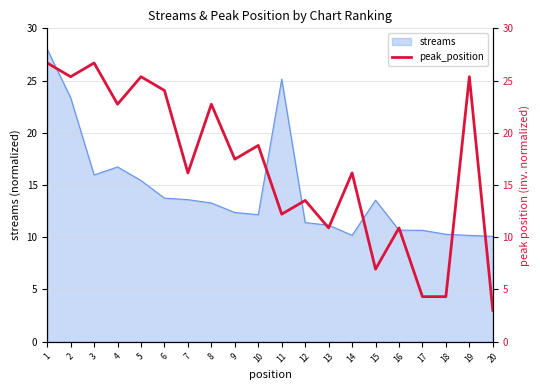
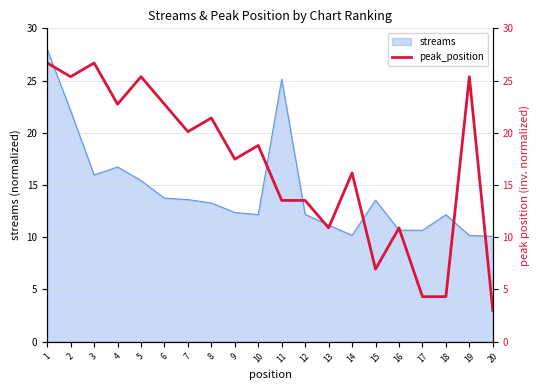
streams, 2: 23.4 -> 22.1
streams, 12: 11.4 -> 12.2
streams, 18: 10.3 -> 12.2
peak_position, 6: 24.1 -> 22.7
peak_position, 7: 16.2 -> 20.1
peak_position, 8: 22.7 -> 21.4
peak_position, 11: 12.2 -> 13.5
